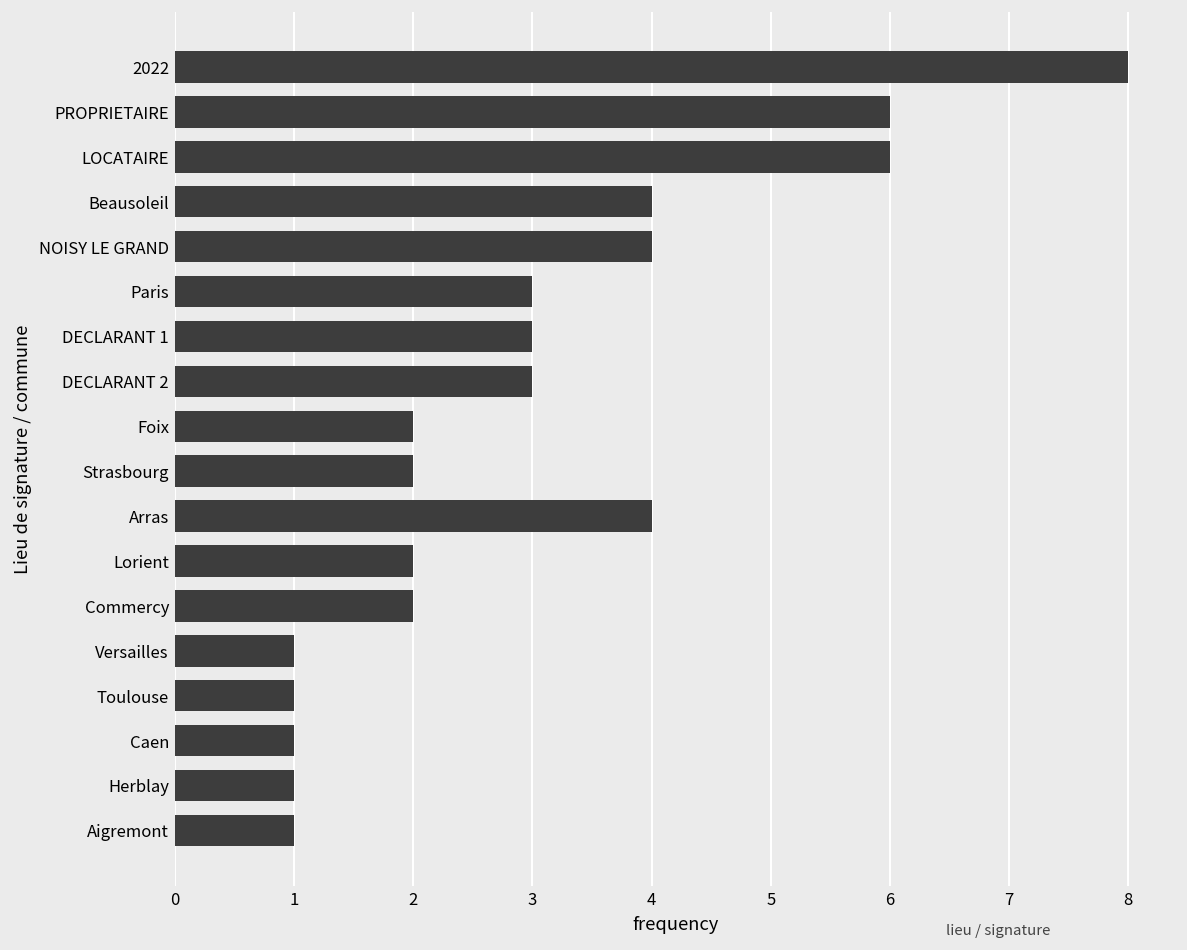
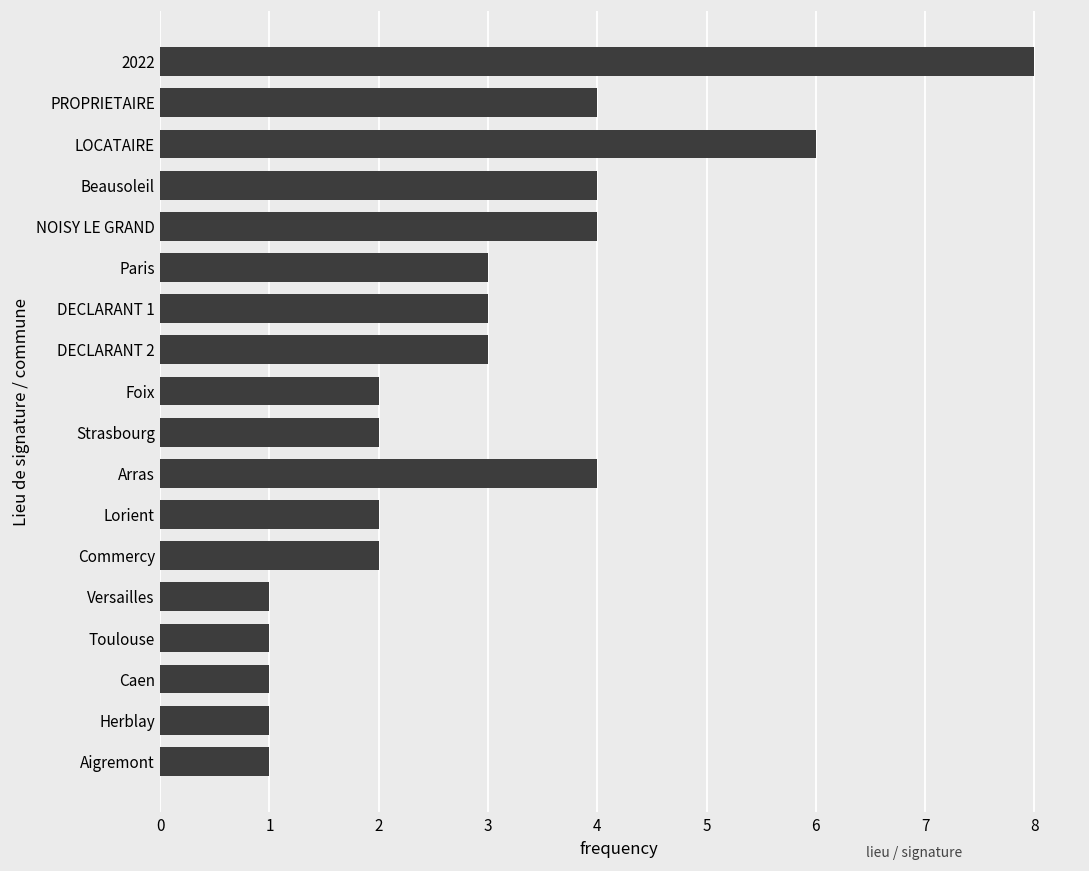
PROPRIETAIRE: 6 -> 4
